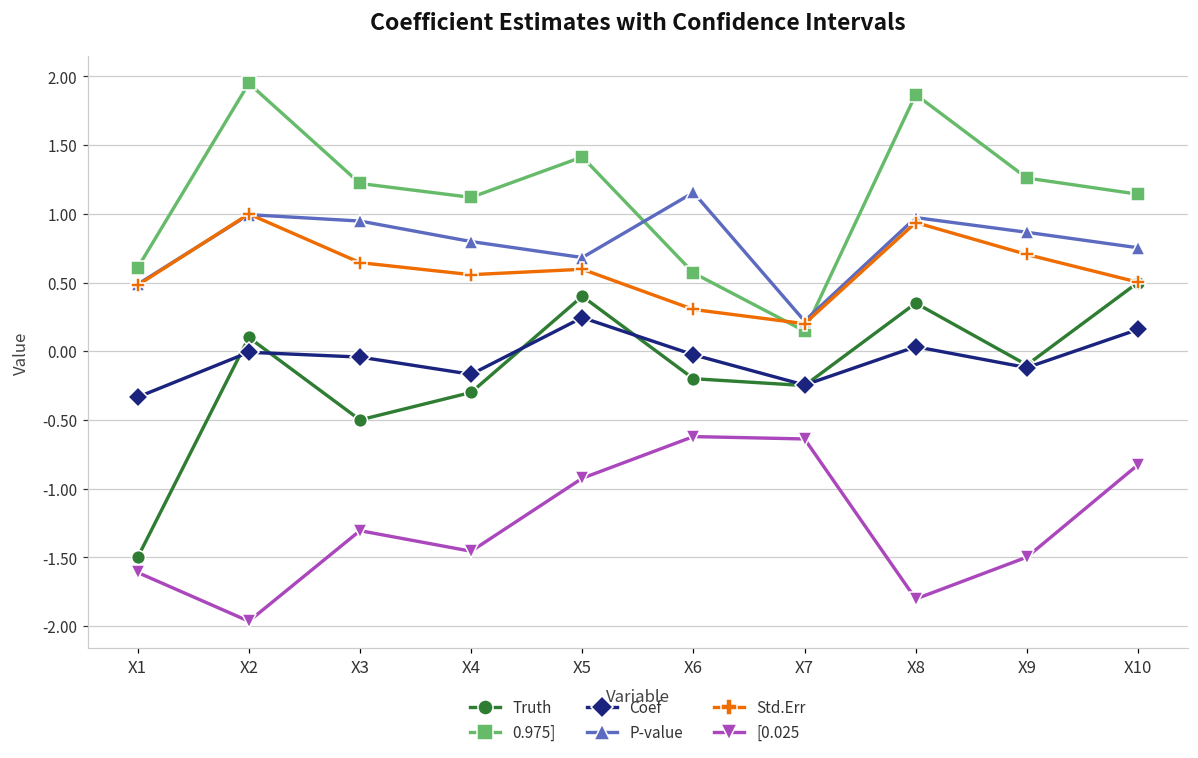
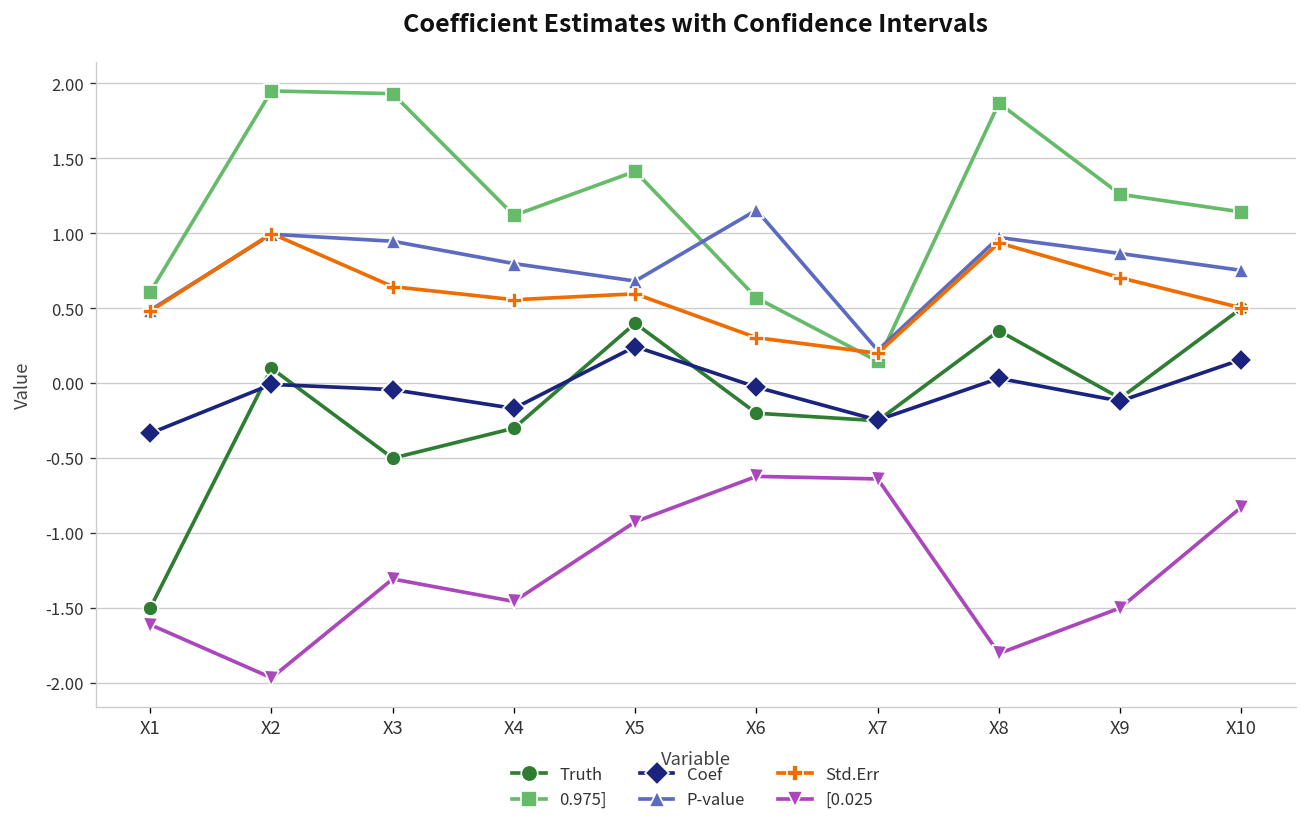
0.975], X3: 1.22 -> 1.93
